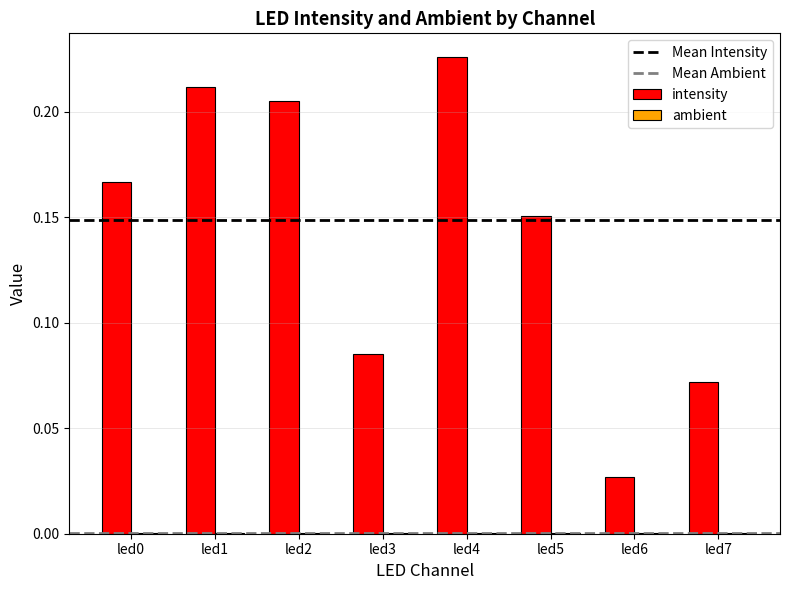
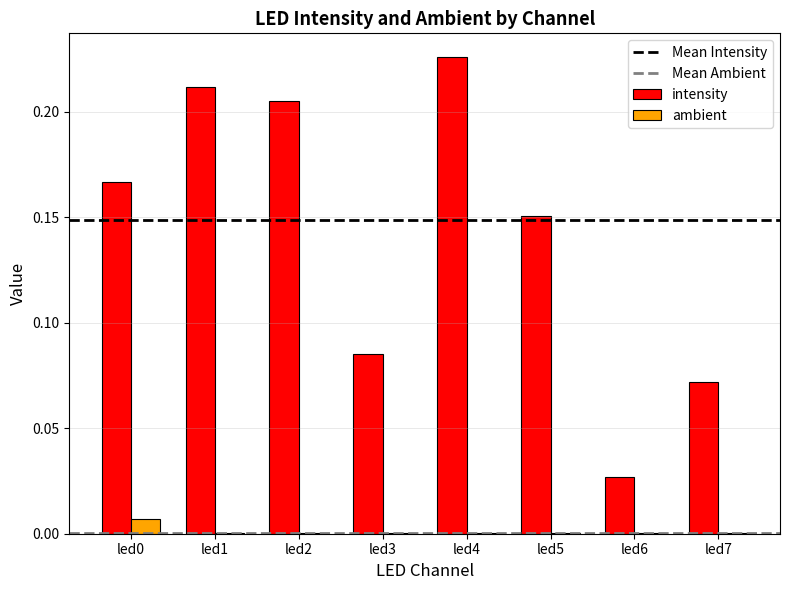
ambient, led0: 0.000 -> 0.007
